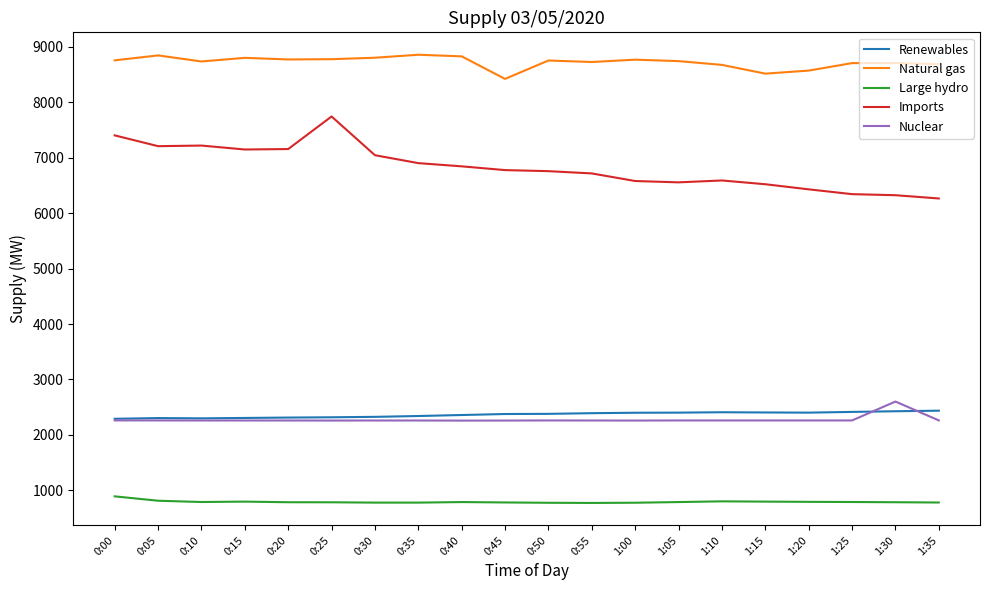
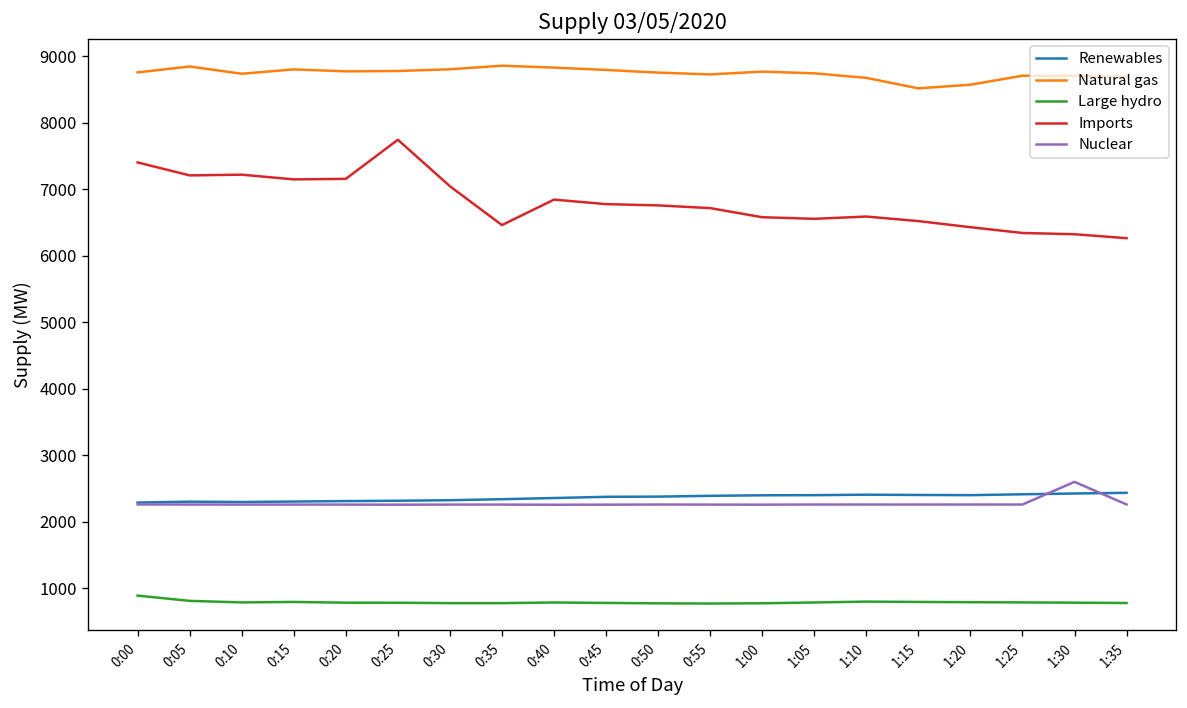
Imports, 0:35: 6900 -> 6500
Natural gas, 0:45: 8400 -> 8800
